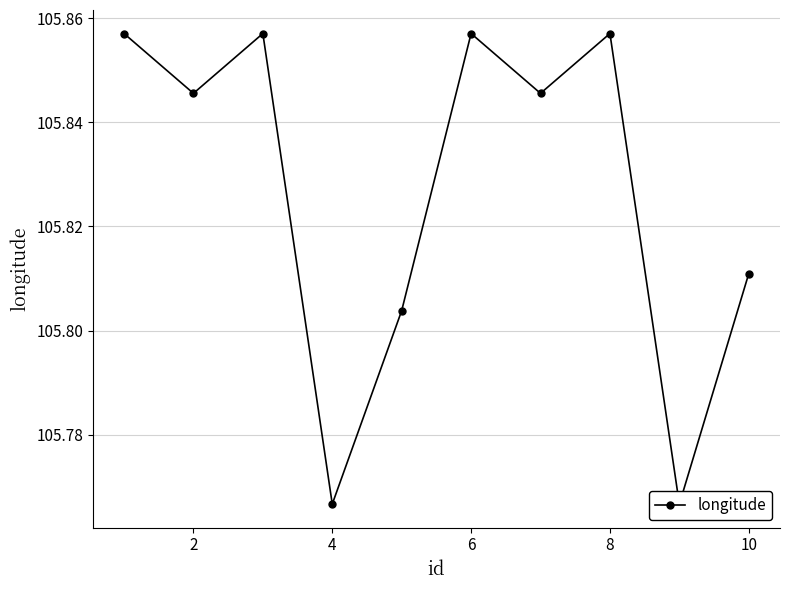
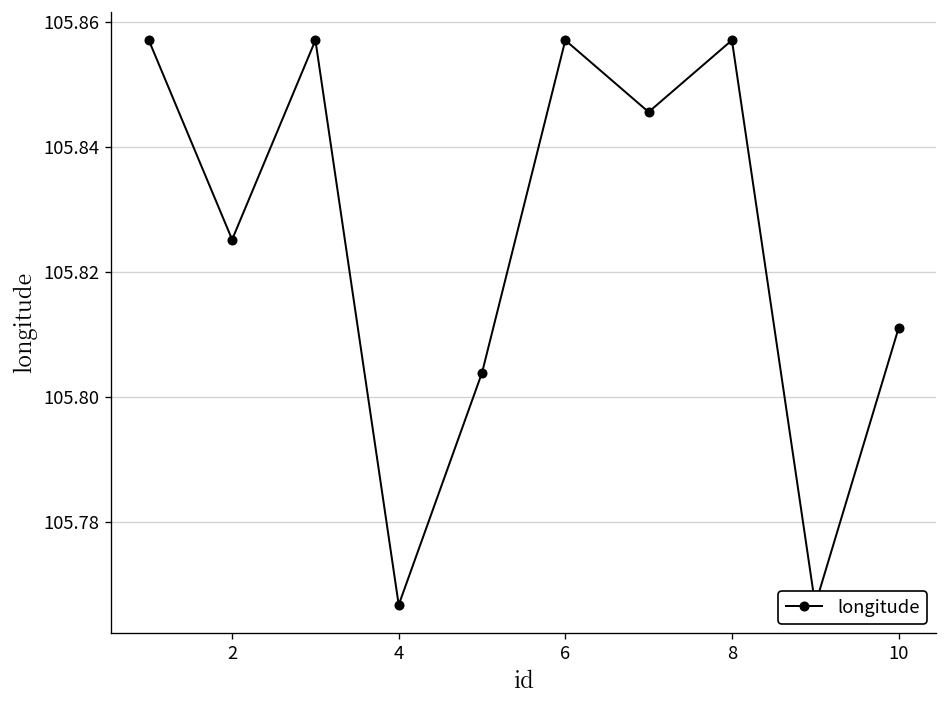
2: 105.846 -> 105.825
